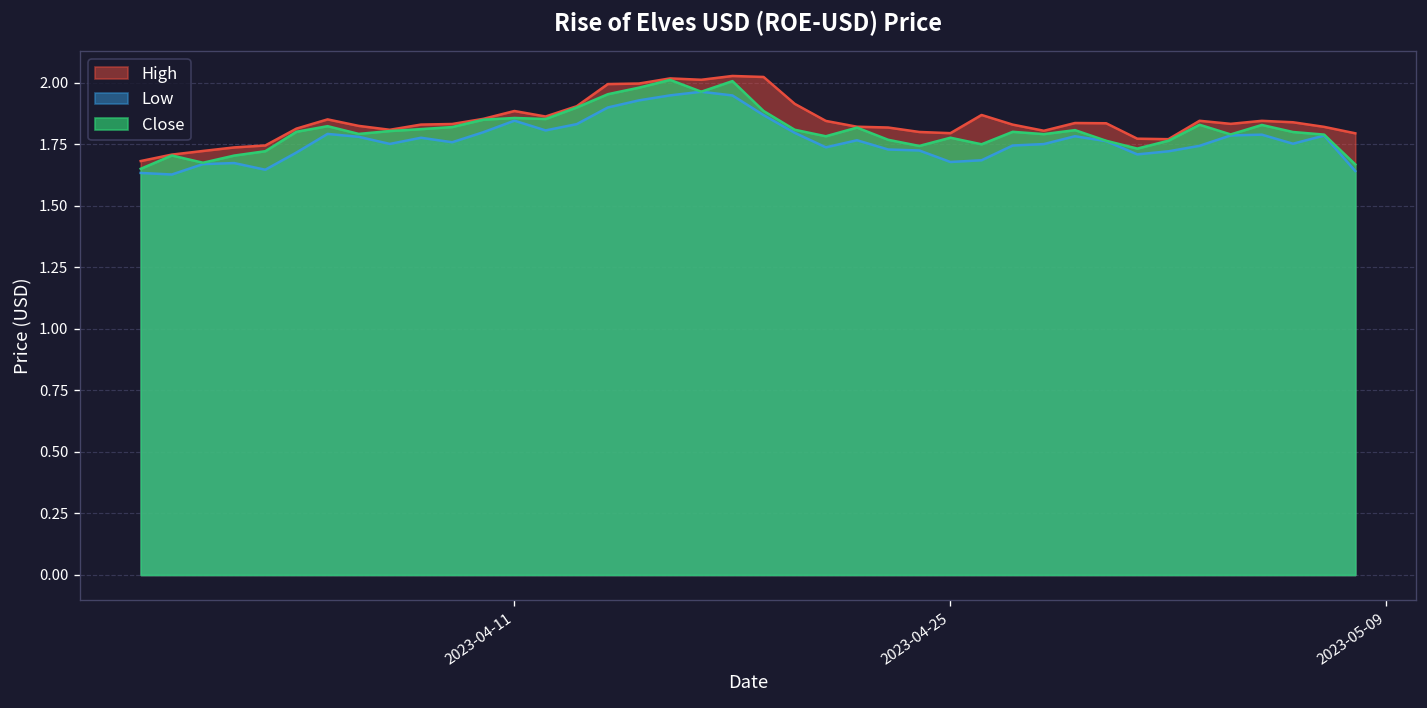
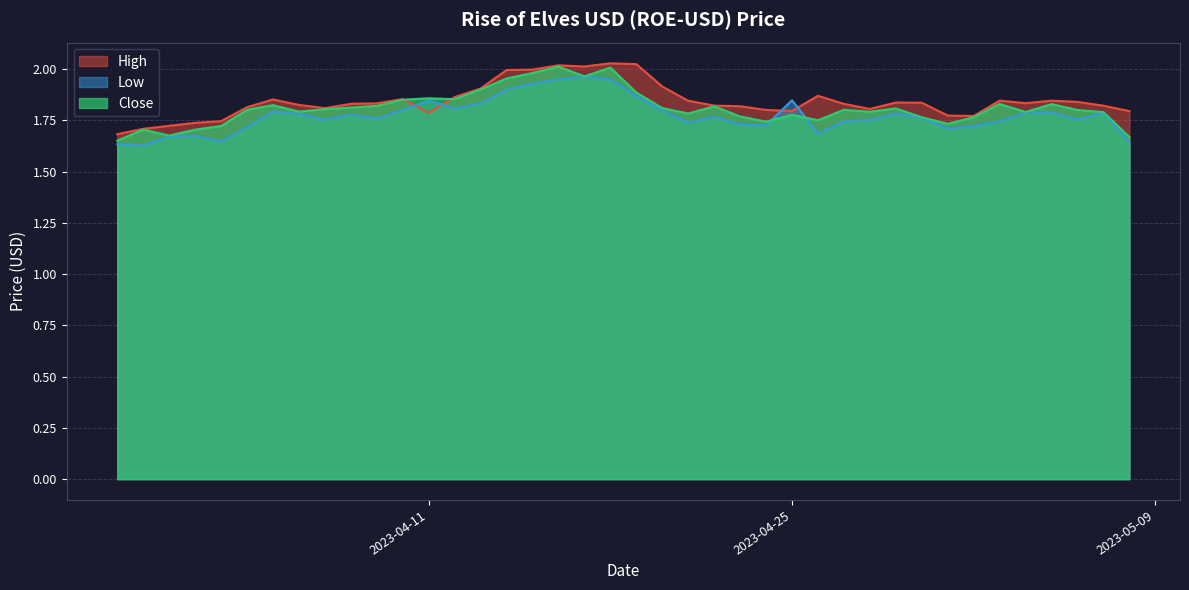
High, 2023-04-11: 1.89 -> 1.79
Low, 2023-04-25: 1.68 -> 1.85
